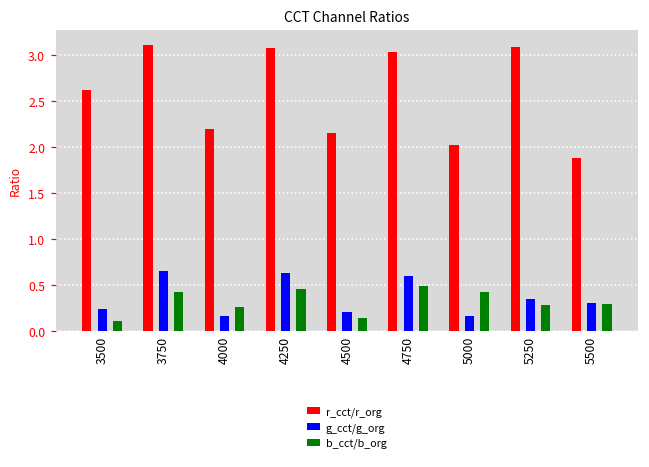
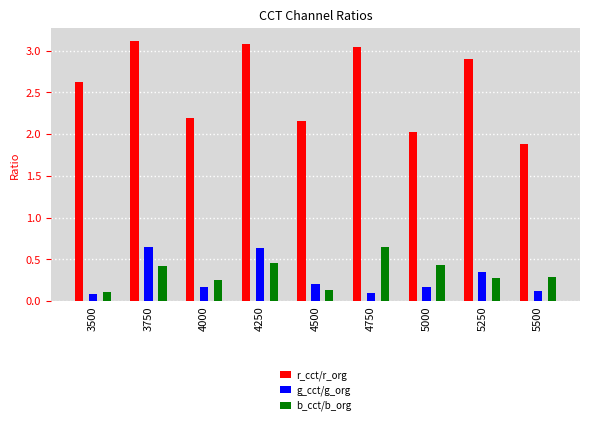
g_cct/g_org, 3500: 0.2 -> 0.1
g_cct/g_org, 4750: 0.6 -> 0.1
b_cct/b_org, 4750: 0.5 -> 0.6
r_cct/r_org, 5250: 3.1 -> 2.9
g_cct/g_org, 5500: 0.3 -> 0.1
